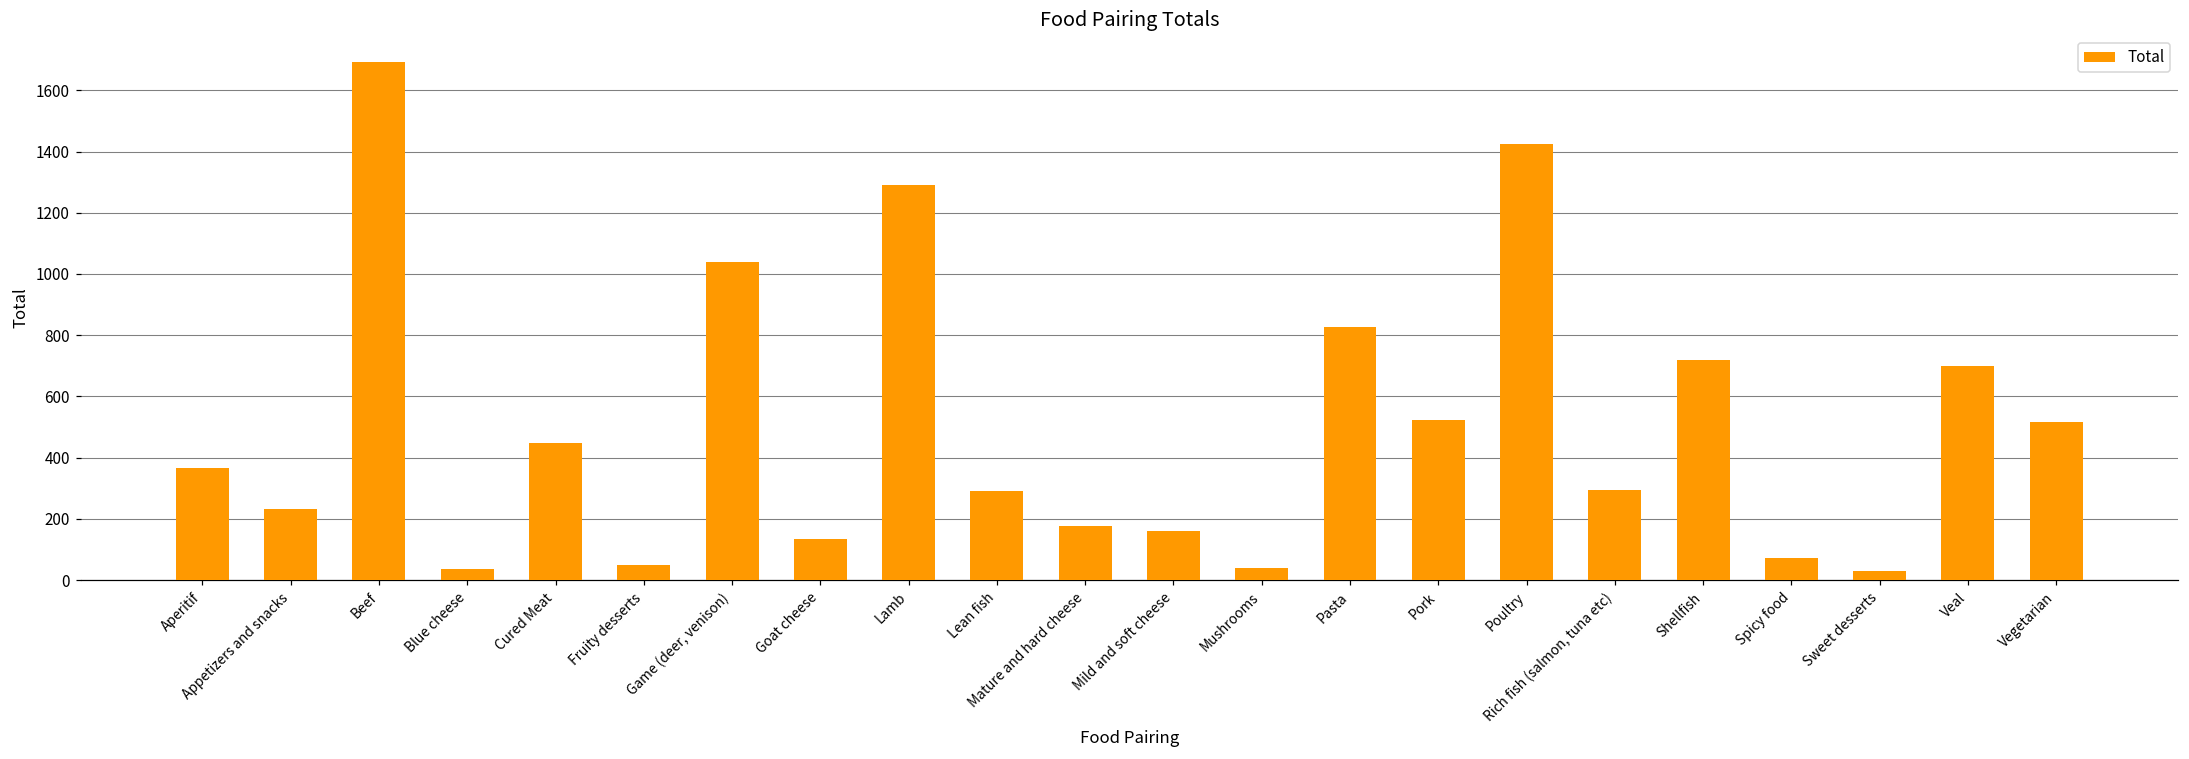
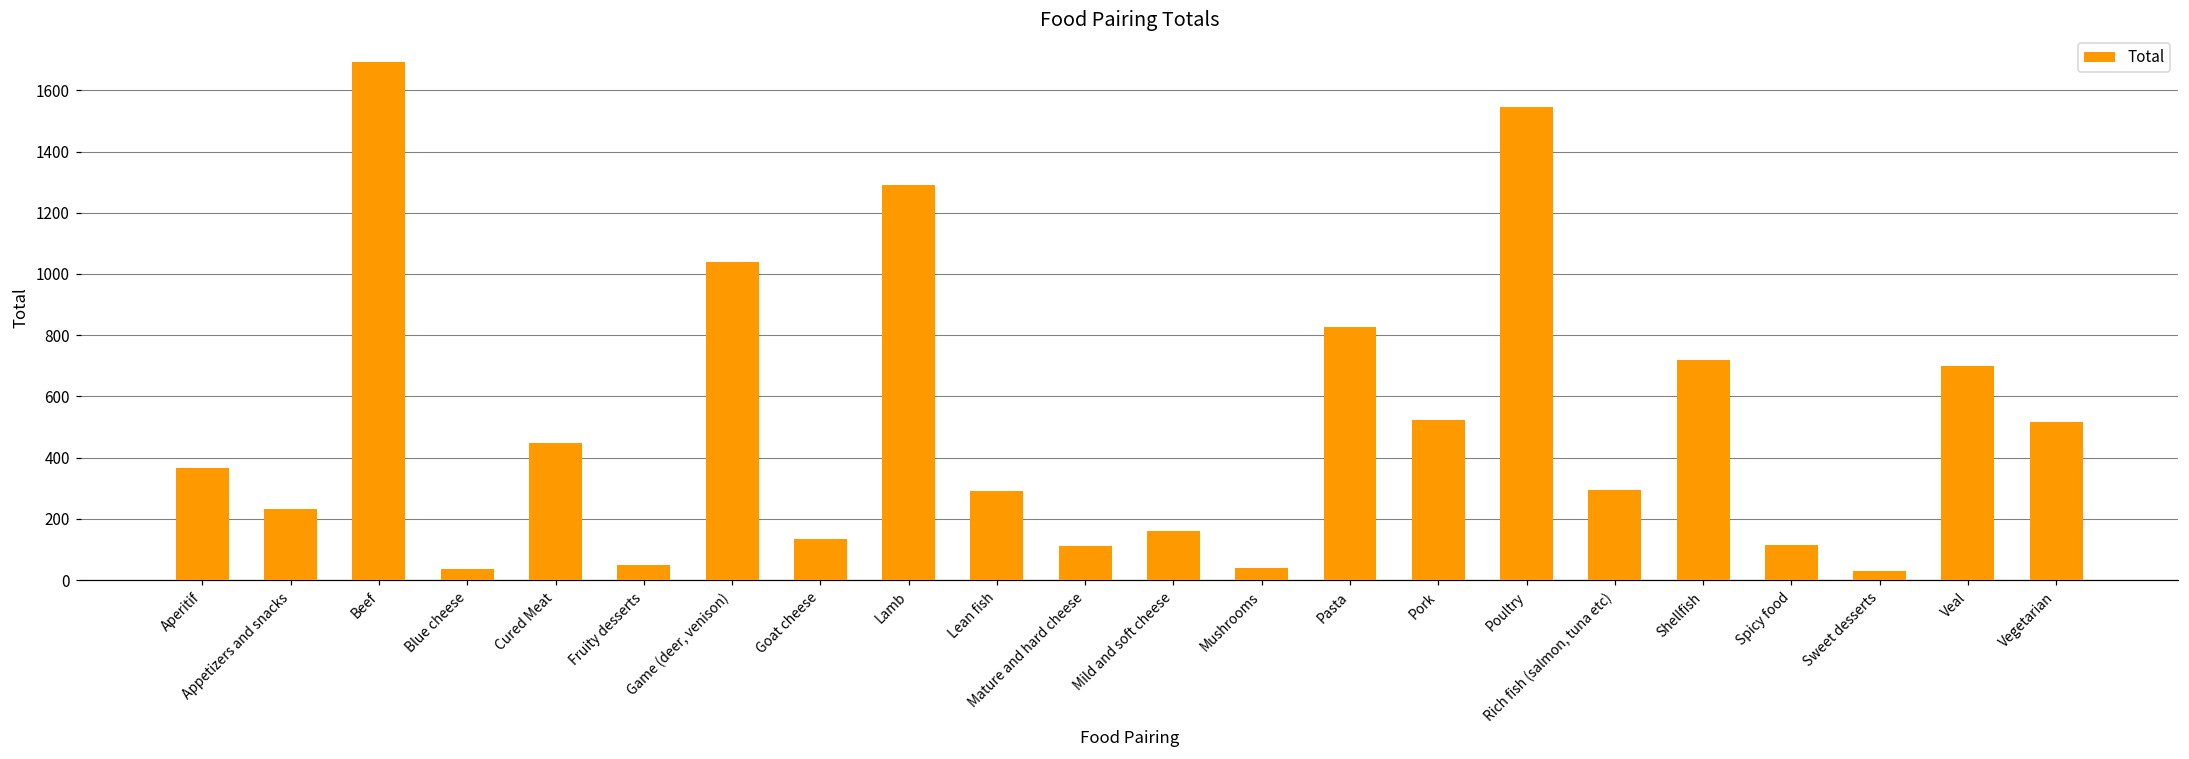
Mature and hard cheese: 180 -> 110
Poultry: 1430 -> 1550
Spicy food: 70 -> 120
